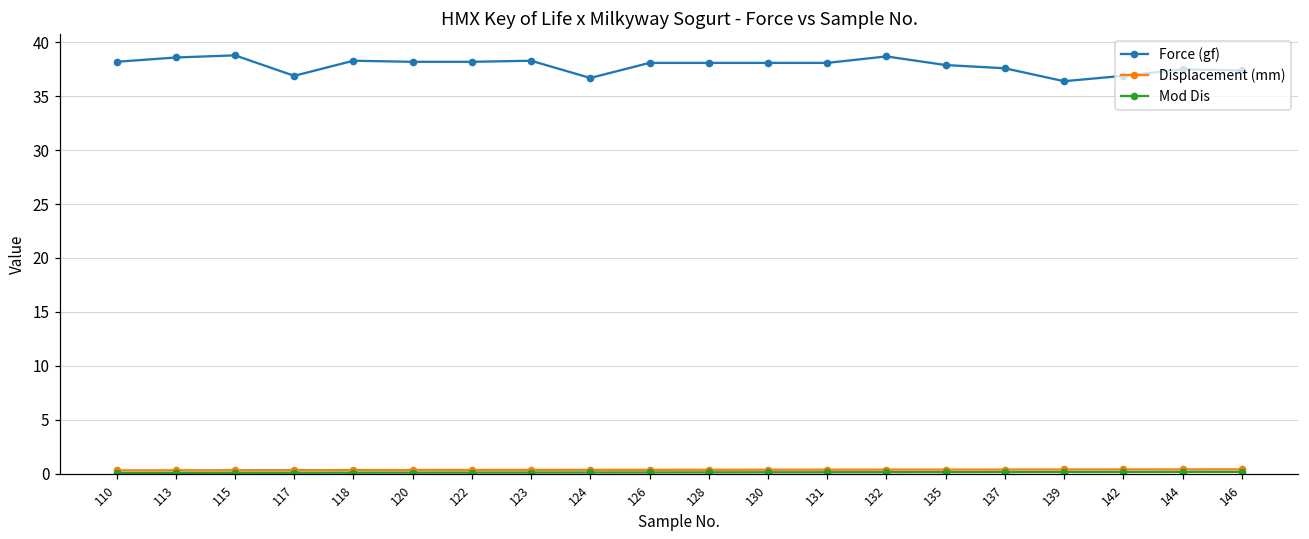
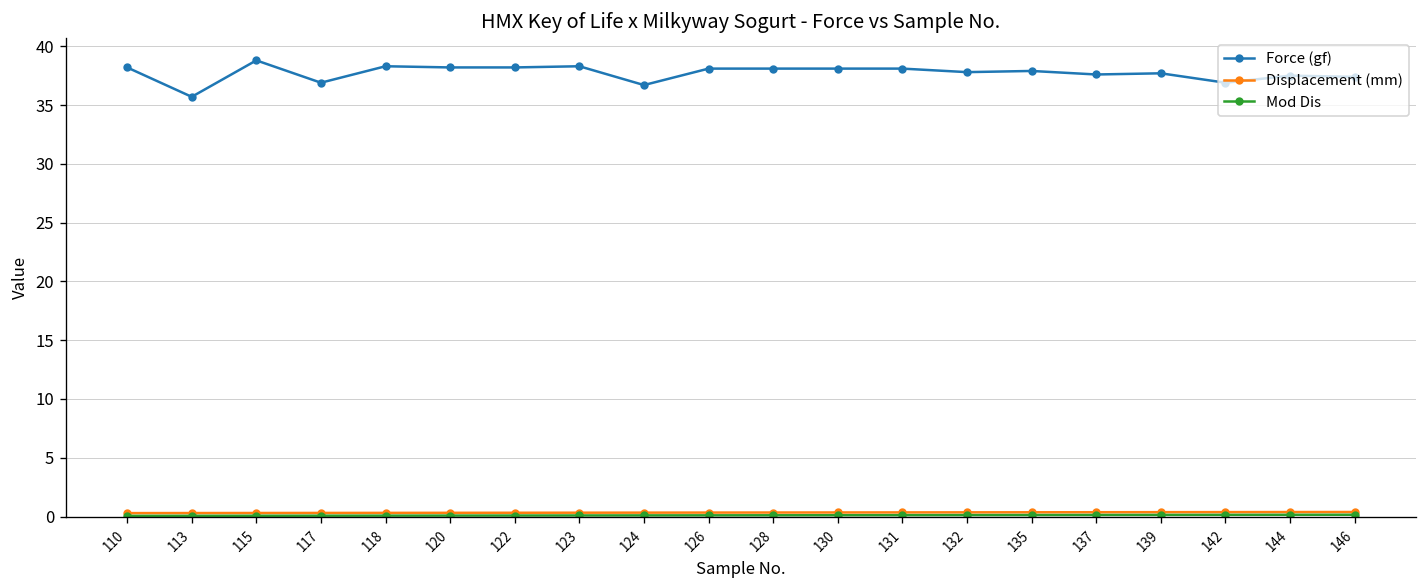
Force (gf), 113: 39 -> 36
Force (gf), 132: 39 -> 38
Force (gf), 139: 36 -> 38
